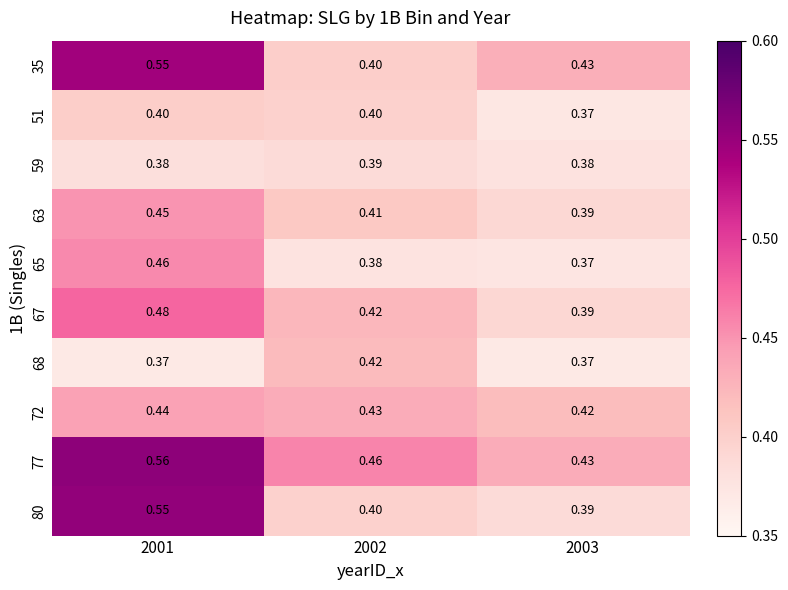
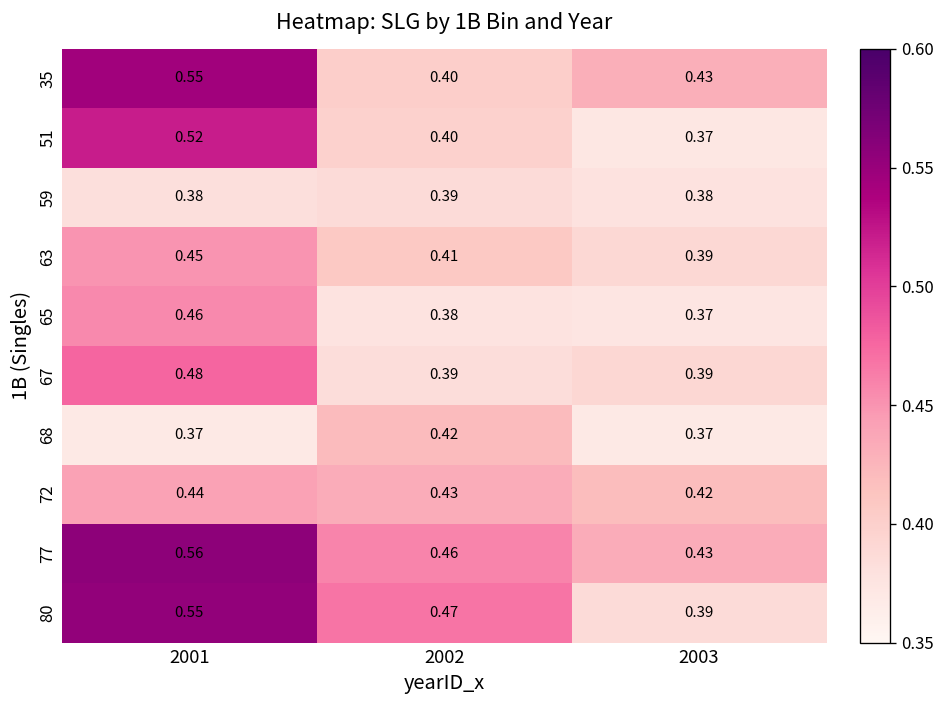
51, 2001: 0.40 -> 0.52
67, 2002: 0.42 -> 0.39
80, 2002: 0.40 -> 0.47
